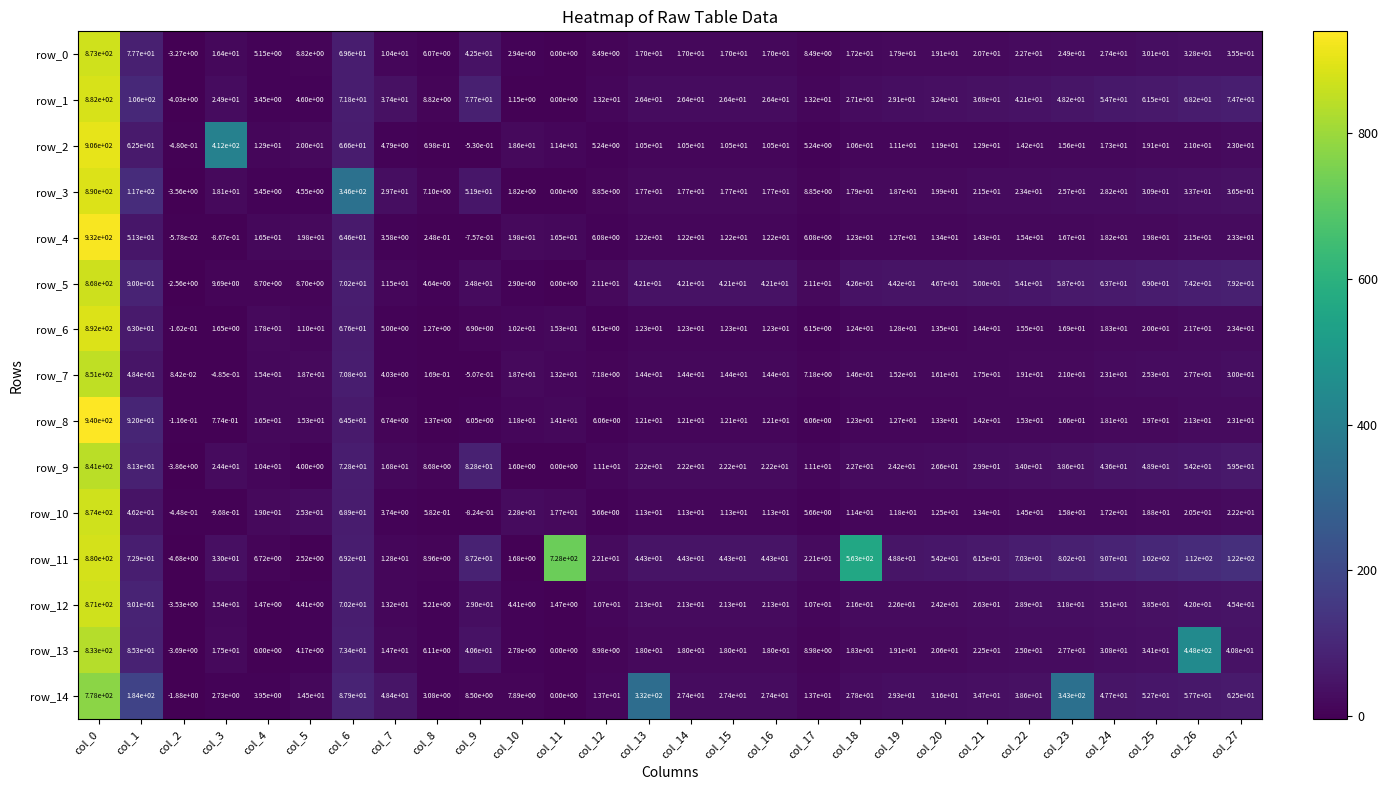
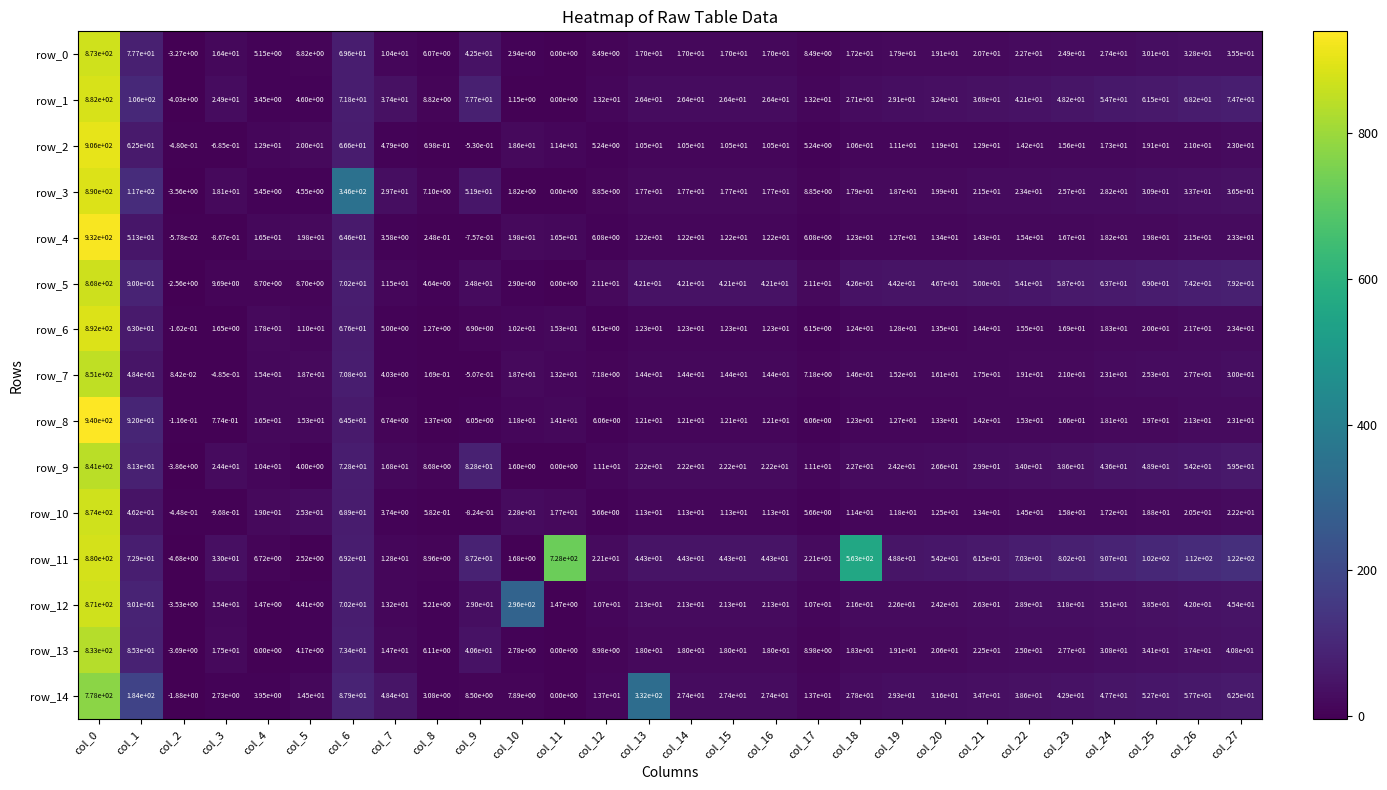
row_2, col_3: 4.12e+02 -> -6.85e-01
row_12, col_10: 4.41e+00 -> 2.96e+02
row_13, col_26: 4.48e+02 -> 3.74e+01
row_14, col_23: 3.43e+02 -> 4.29e+01
